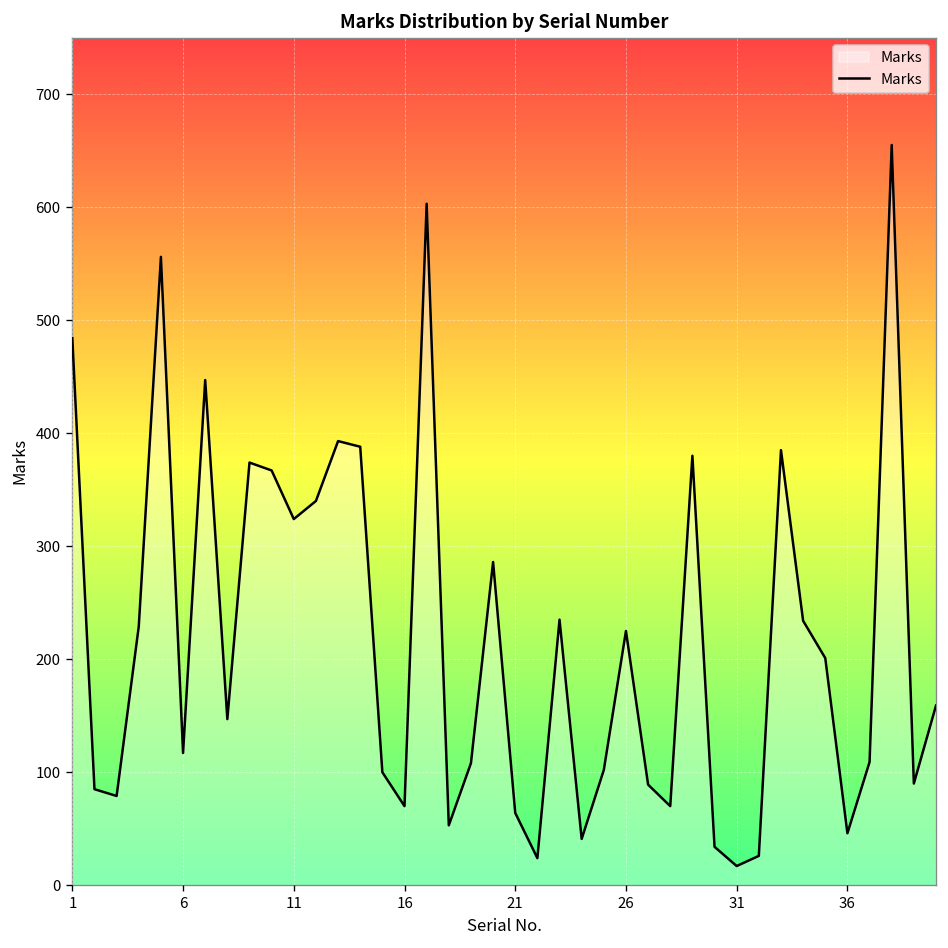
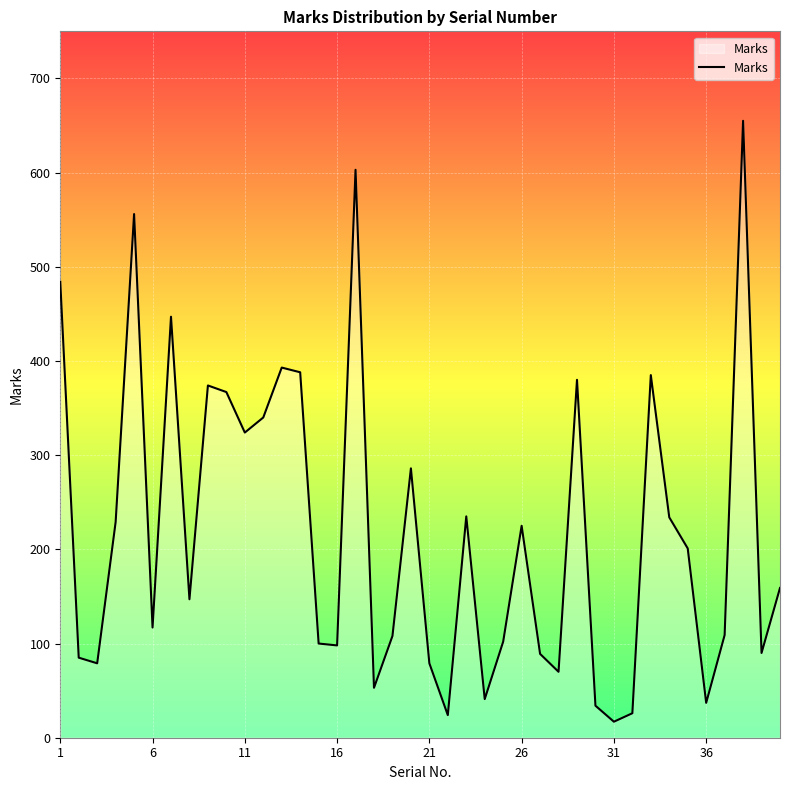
16: 70 -> 100
21: 60 -> 80
36: 50 -> 40
